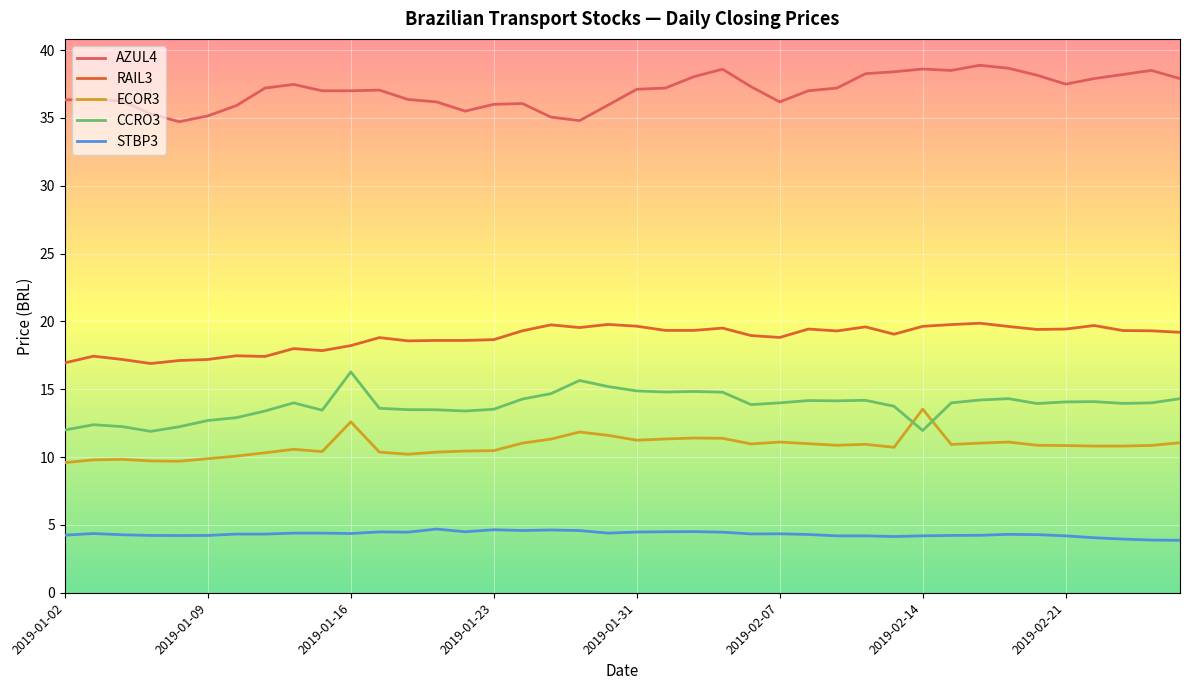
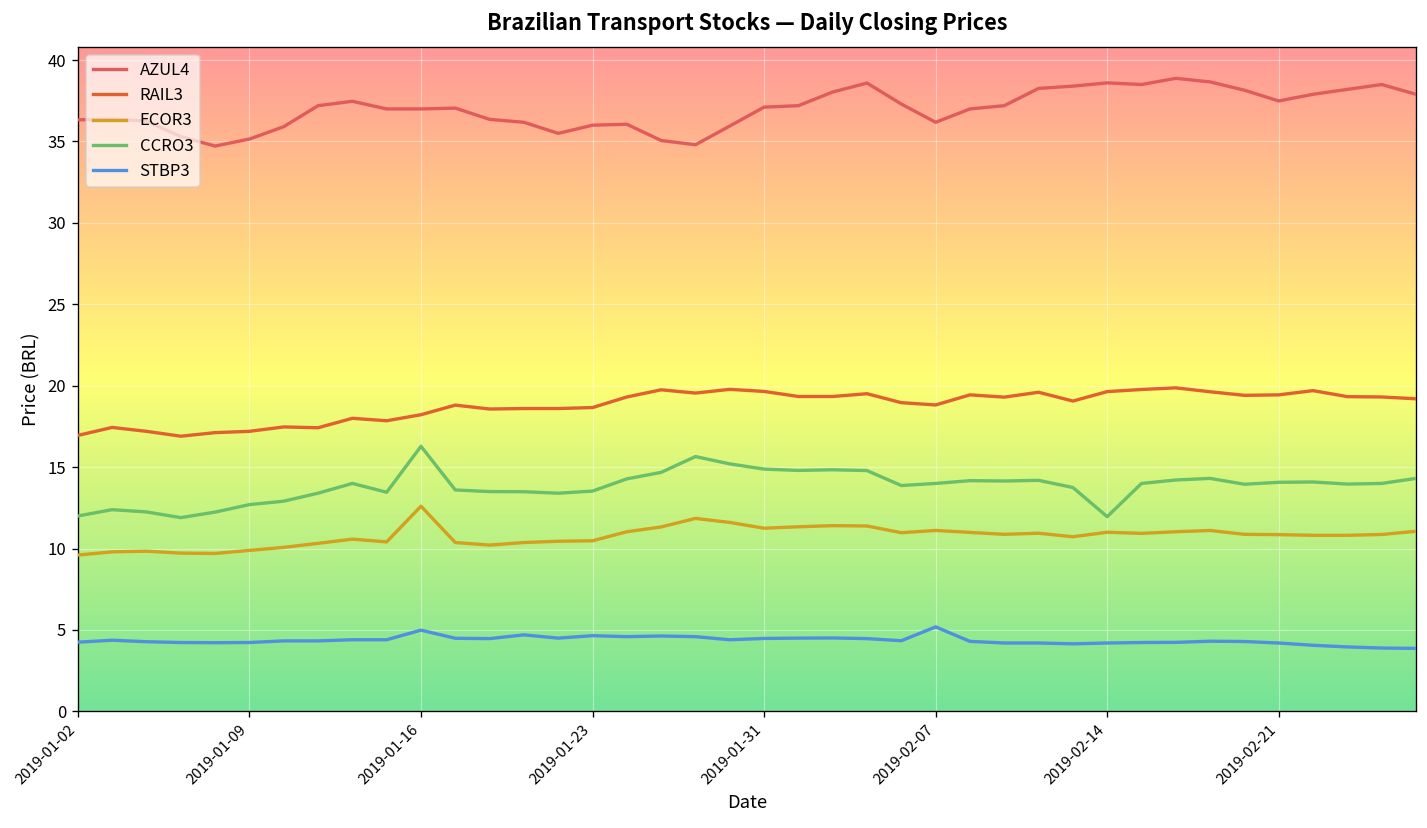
STBP3, 2019-01-16: 4.4 -> 5.0
STBP3, 2019-02-07: 4.4 -> 5.2
ECOR3, 2019-02-14: 13.5 -> 11.0
